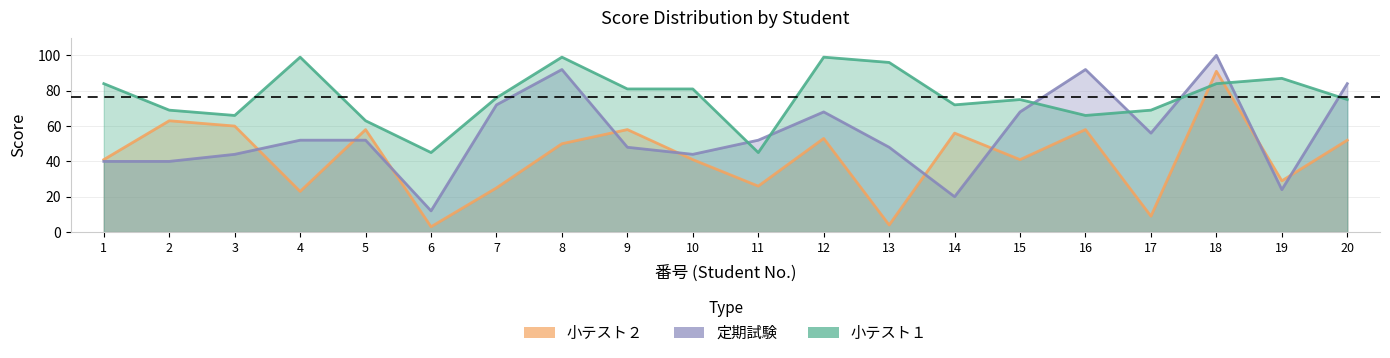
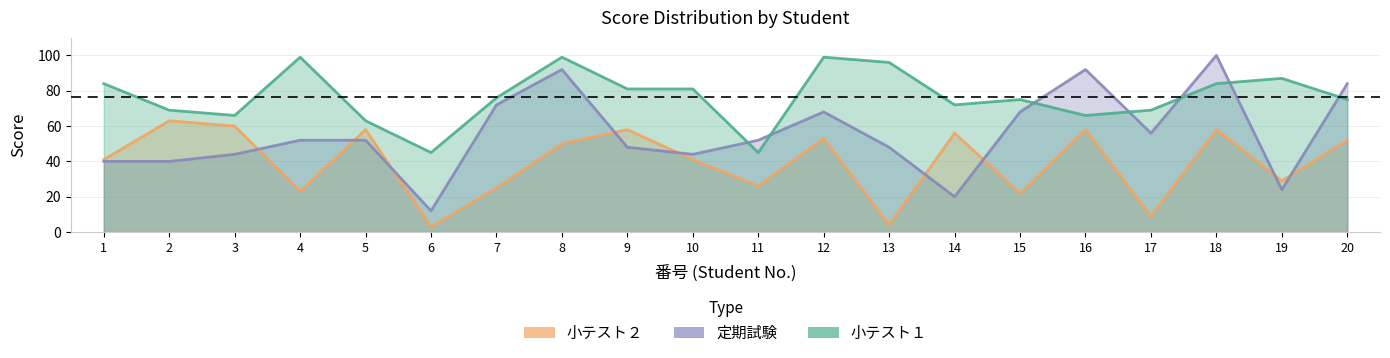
小テスト２, 15: 41 -> 22
小テスト２, 18: 91 -> 58
